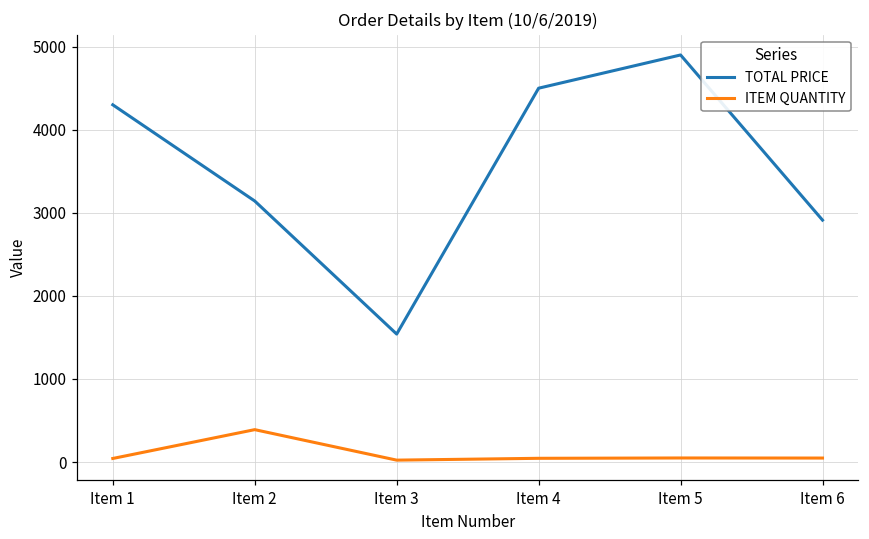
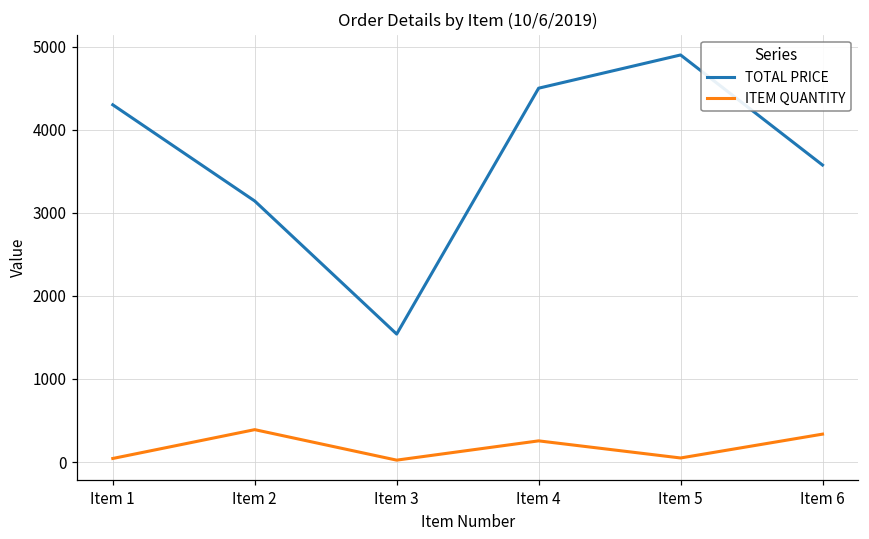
ITEM QUANTITY, Item 4: 0 -> 300
TOTAL PRICE, Item 6: 2900 -> 3600
ITEM QUANTITY, Item 6: 0 -> 300
